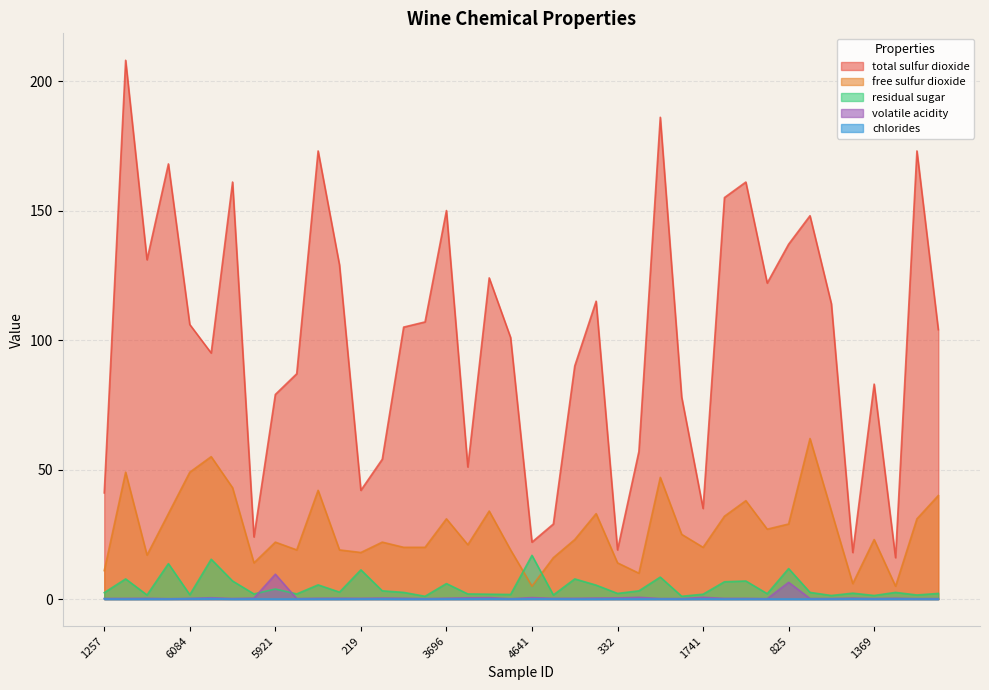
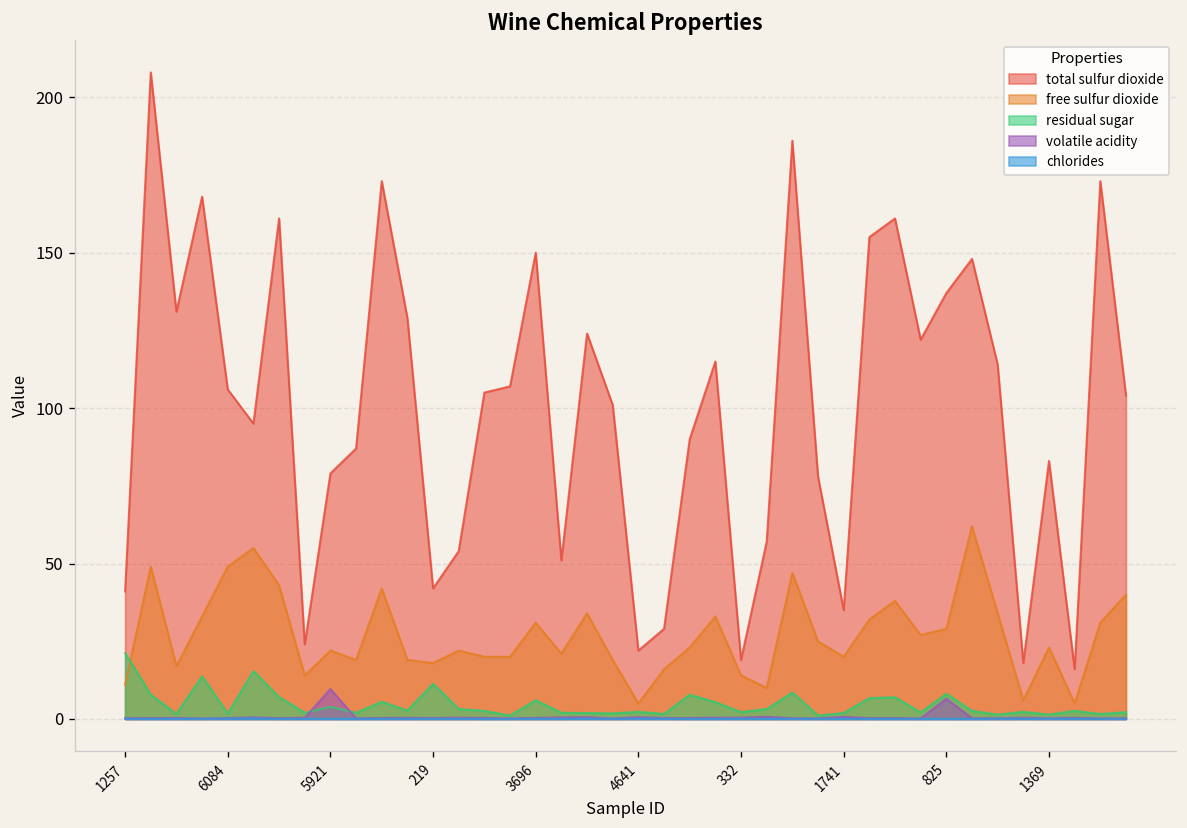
residual sugar, 1257: 3 -> 21
residual sugar, 4641: 17 -> 2
residual sugar, 825: 12 -> 8
